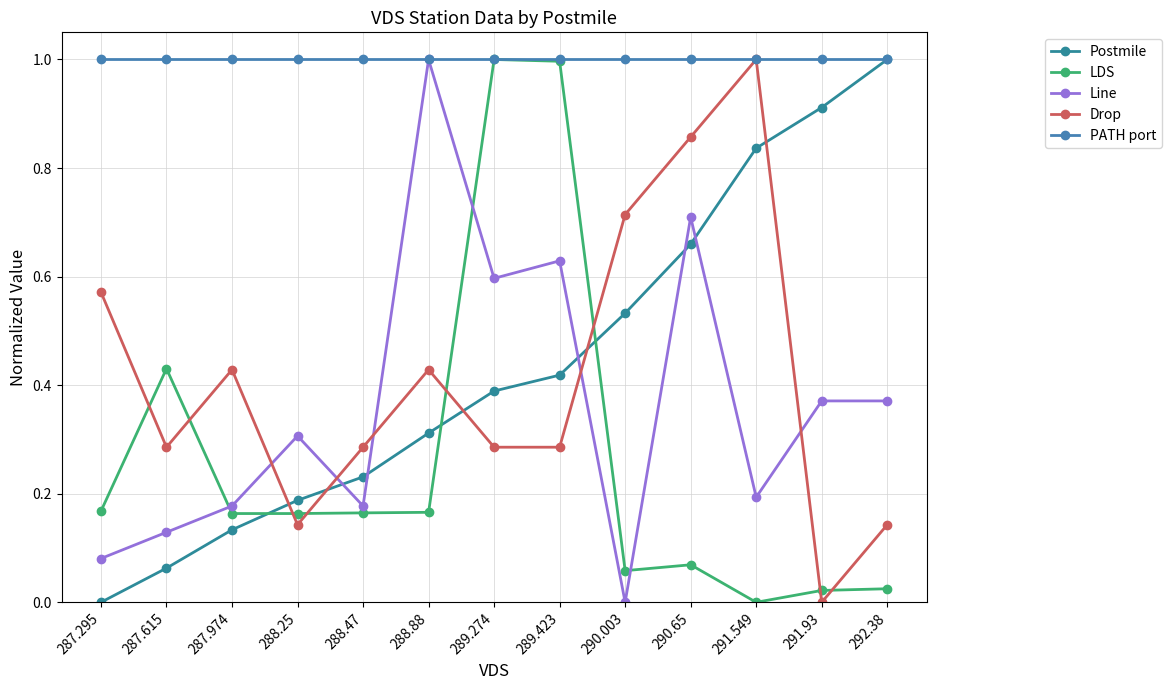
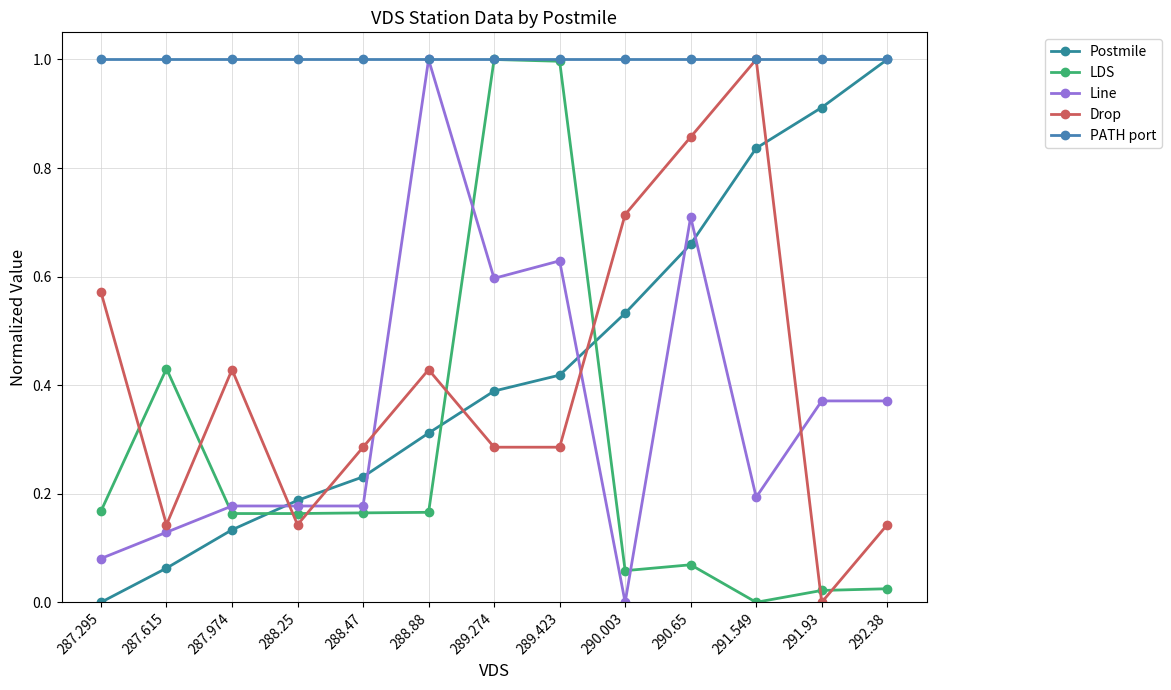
Drop, 287.615: 0.29 -> 0.14
Line, 288.25: 0.31 -> 0.18
